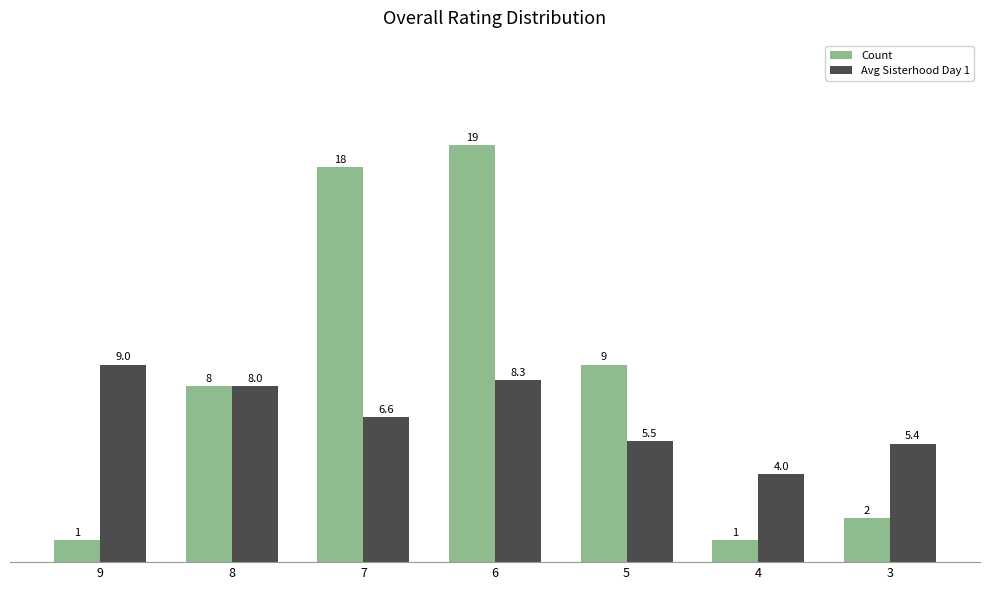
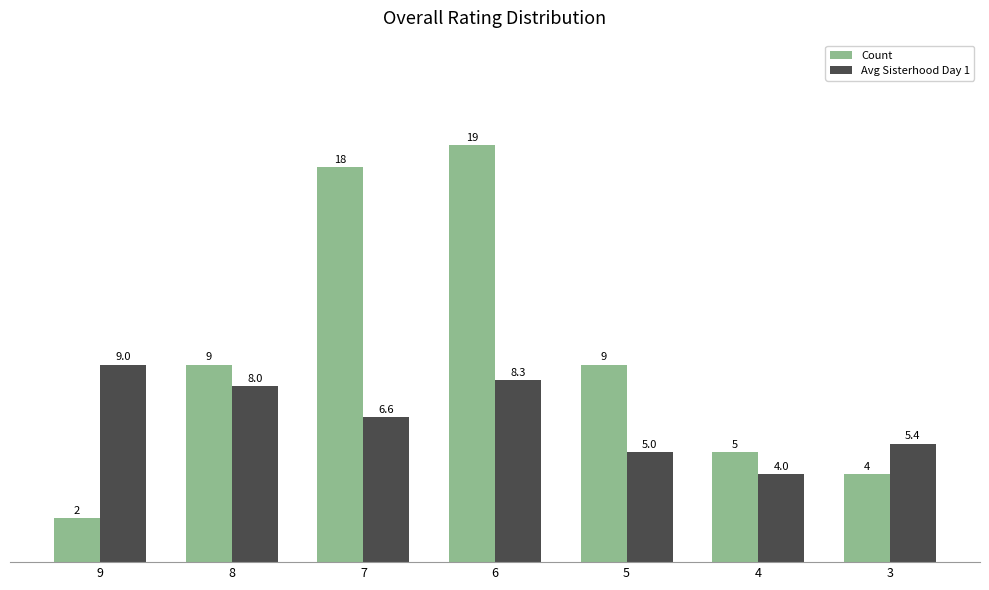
Count, 9: 1 -> 2
Count, 8: 8 -> 9
Avg Sisterhood Day 1, 5: 5.5 -> 5.0
Count, 4: 1 -> 5
Count, 3: 2 -> 4
